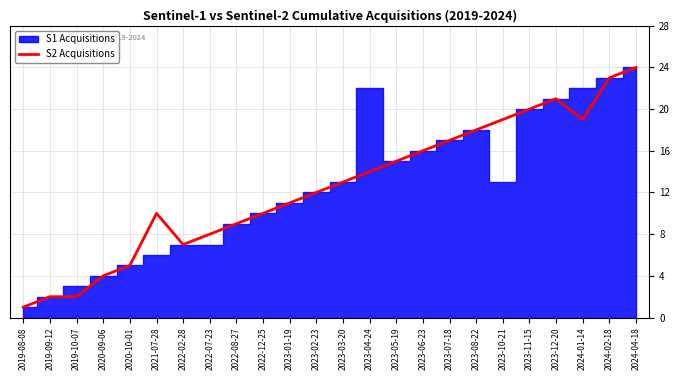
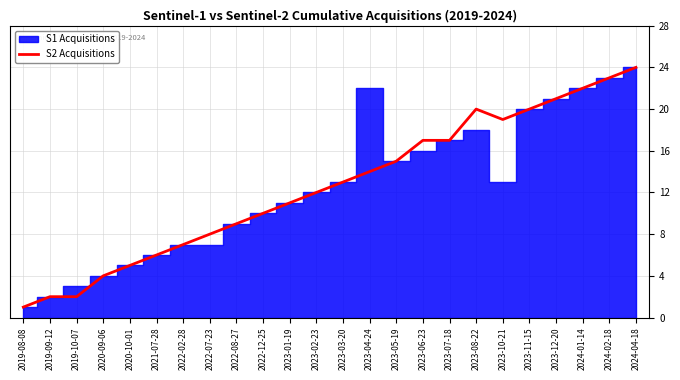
S2 Acquisitions, 2021-07-28: 10 -> 6
S2 Acquisitions, 2023-06-23: 16 -> 17
S2 Acquisitions, 2023-08-22: 18 -> 20
S2 Acquisitions, 2024-01-14: 19 -> 22
